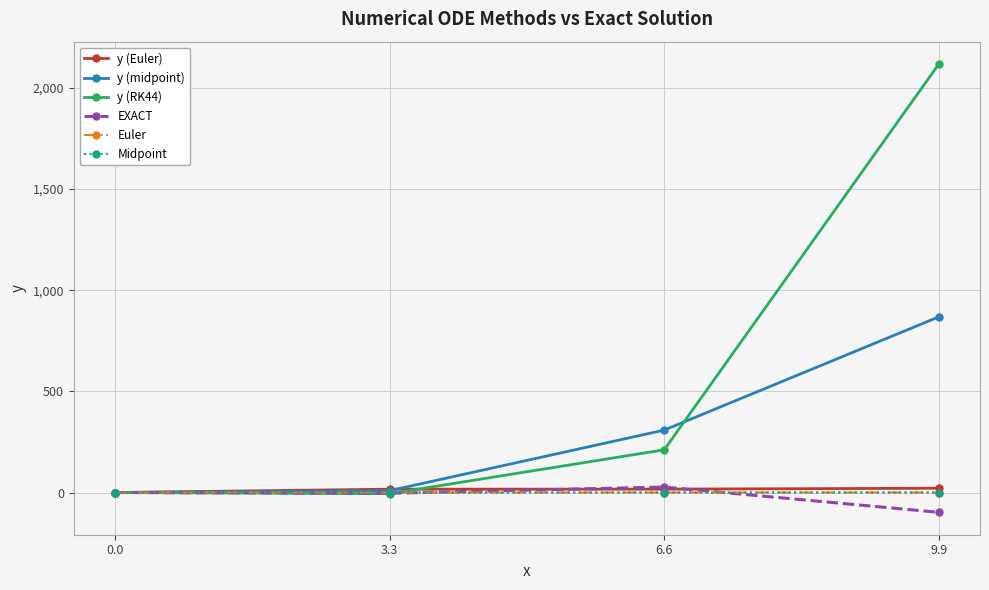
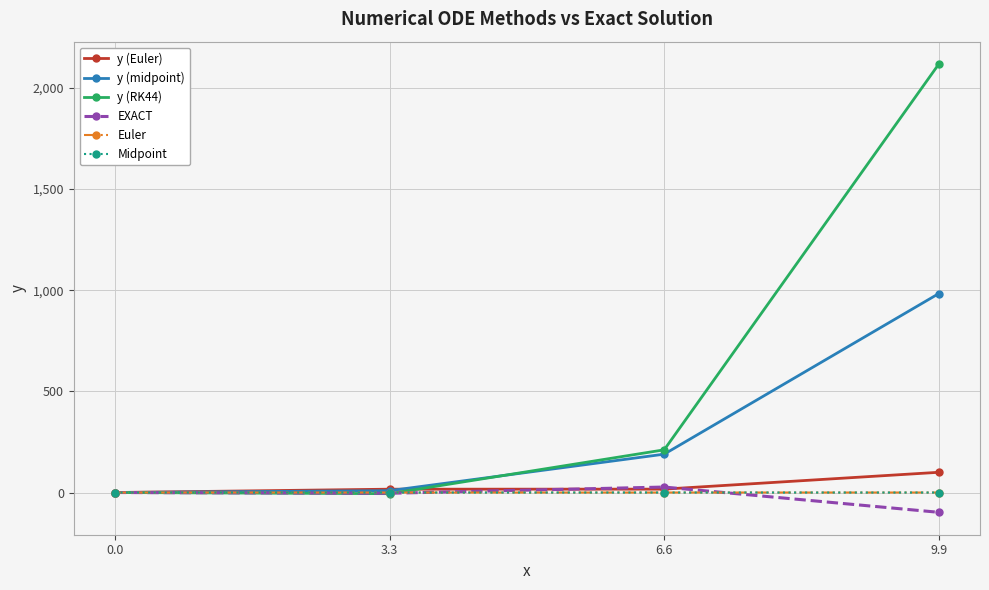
y (midpoint), 6.6: 310 -> 190
y (Euler), 9.9: 20 -> 100
y (midpoint), 9.9: 870 -> 980
